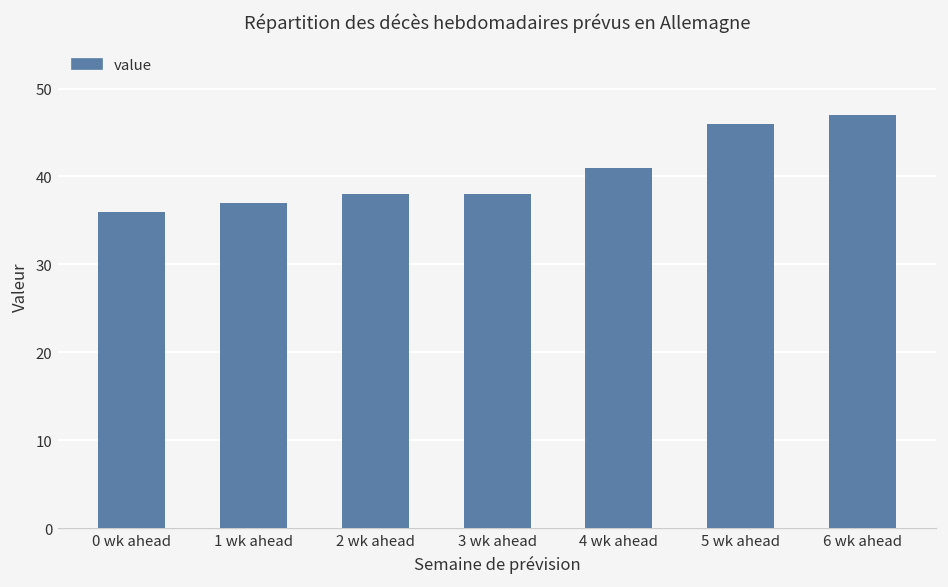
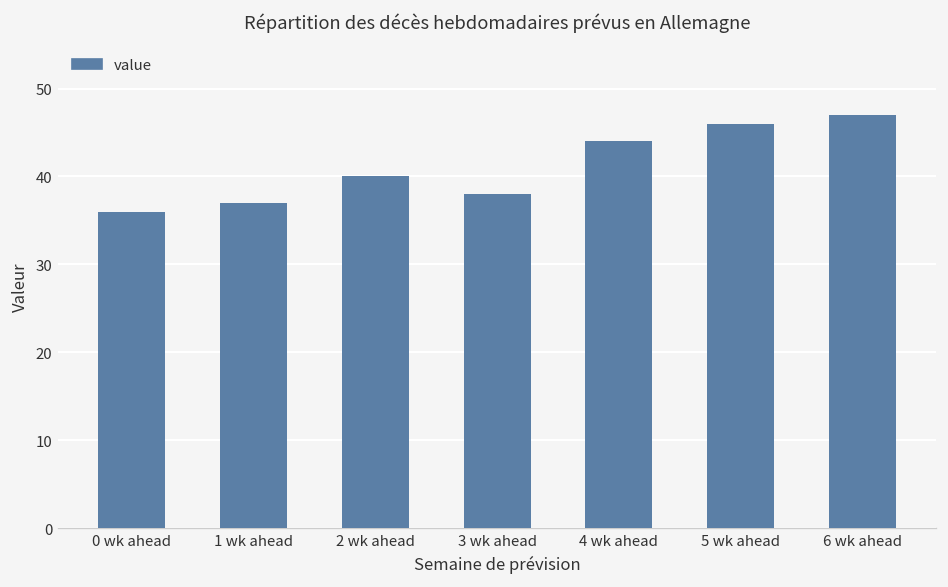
2 wk ahead: 38 -> 40
4 wk ahead: 41 -> 44
